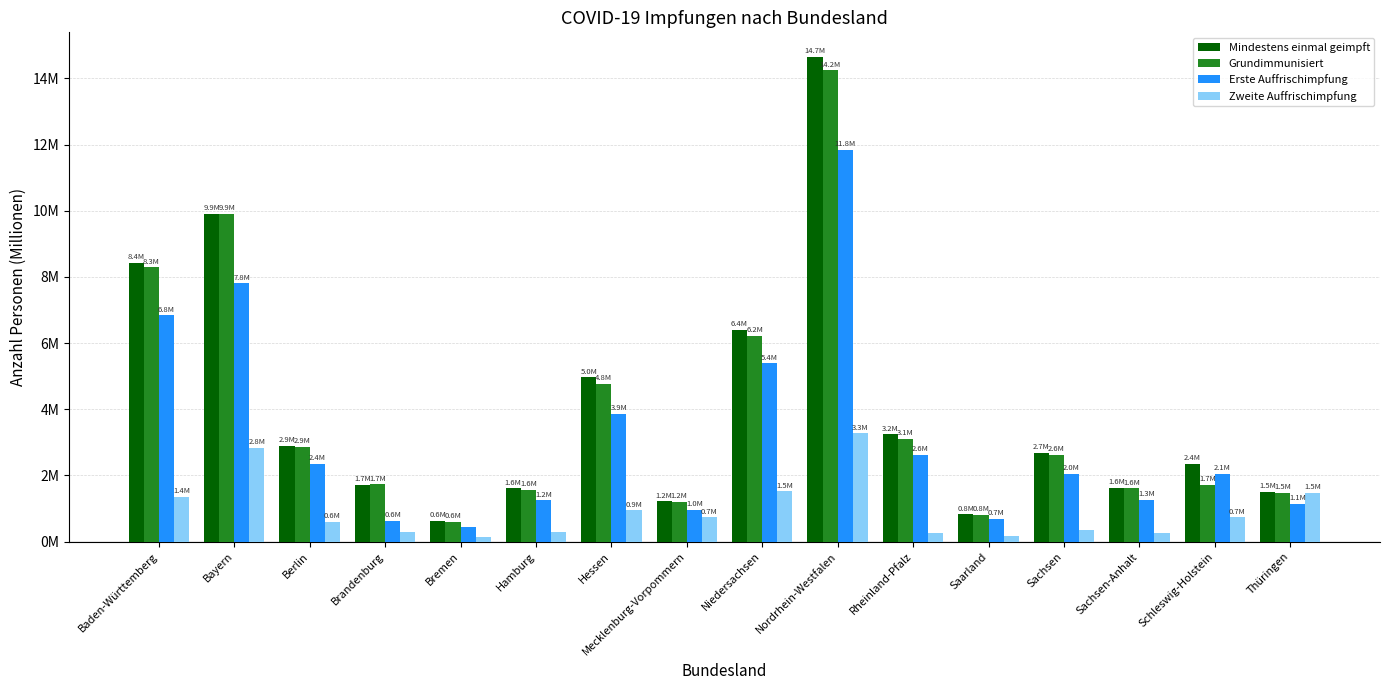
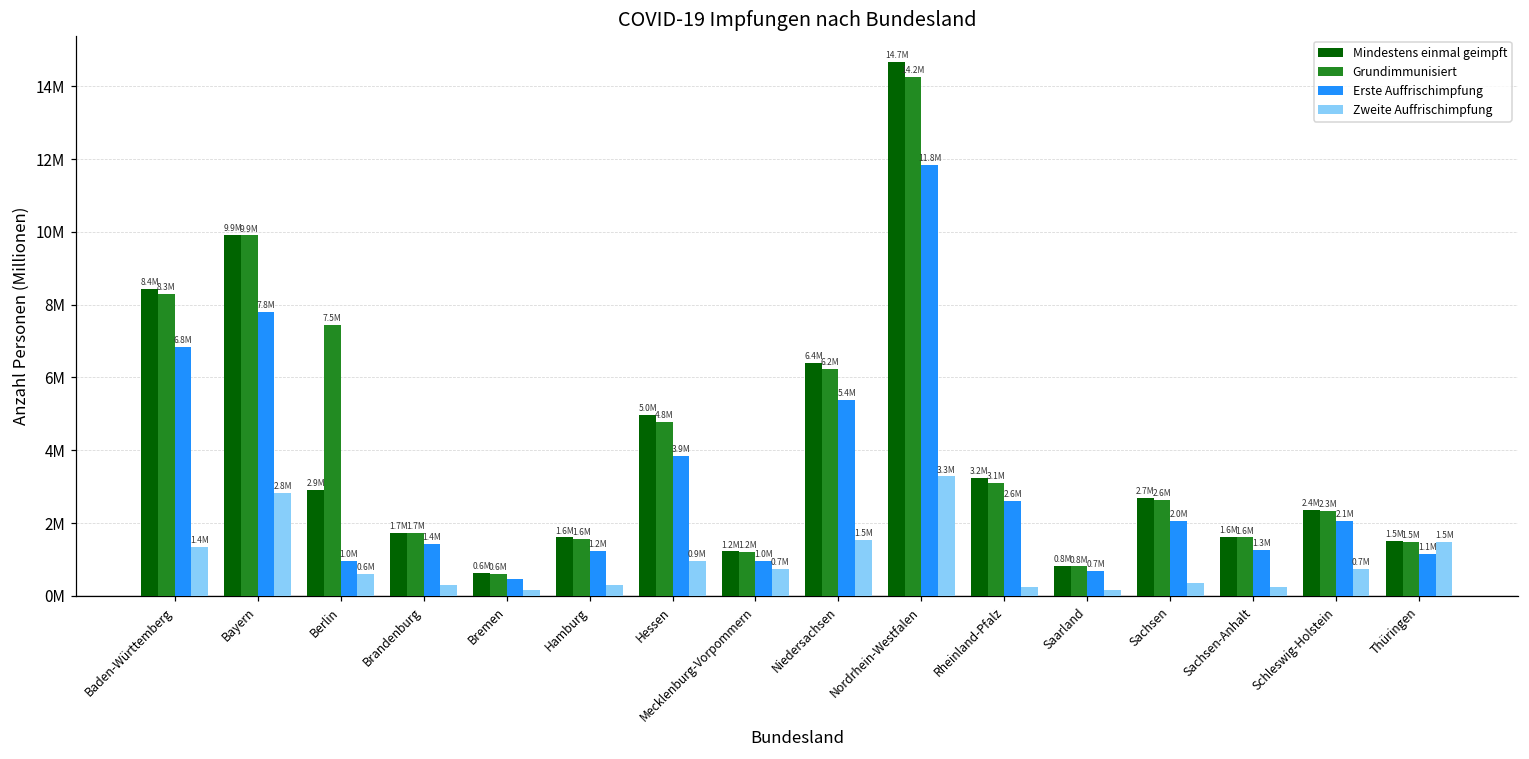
Grundimmunisiert, Berlin: 2.9M -> 7.5M
Erste Auffrischimpfung, Berlin: 2.4M -> 1.0M
Erste Auffrischimpfung, Brandenburg: 0.6M -> 1.4M
Grundimmunisiert, Schleswig-Holstein: 1.7M -> 2.3M
